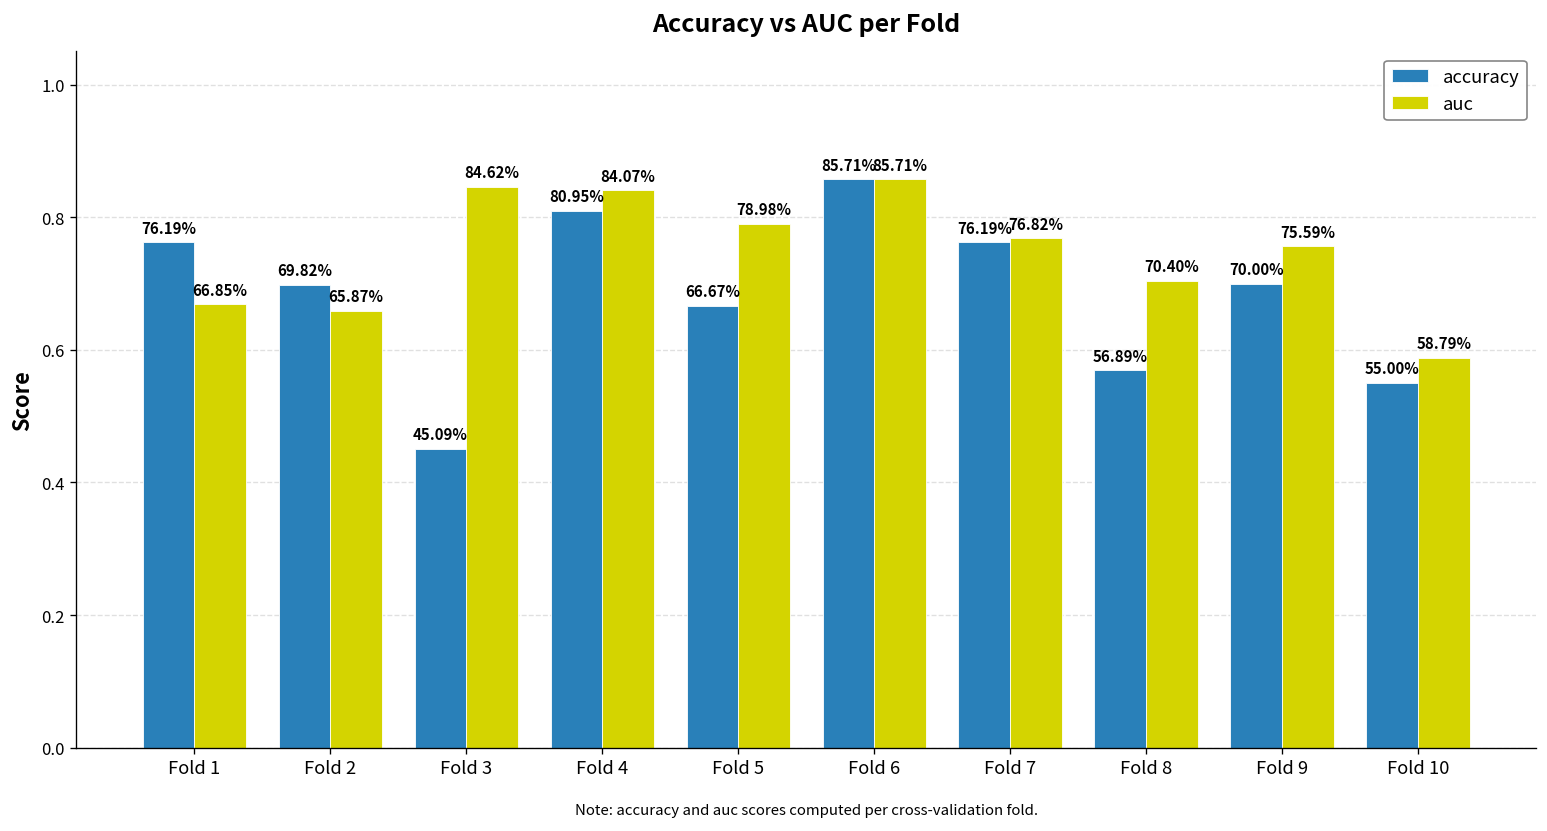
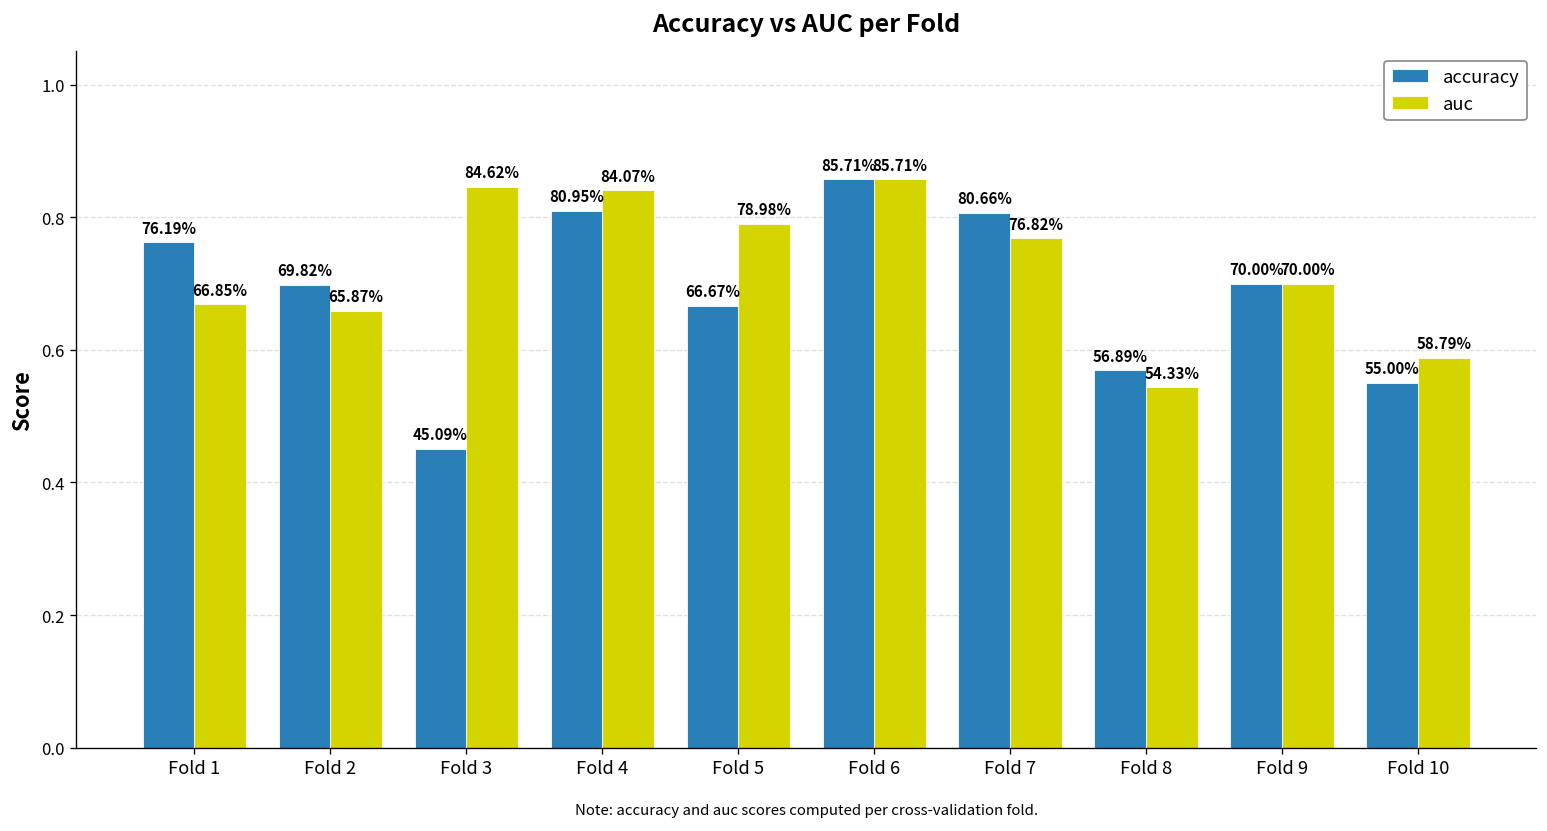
accuracy, Fold 7: 76.19% -> 80.66%
auc, Fold 8: 70.40% -> 54.33%
auc, Fold 9: 75.59% -> 70.00%
